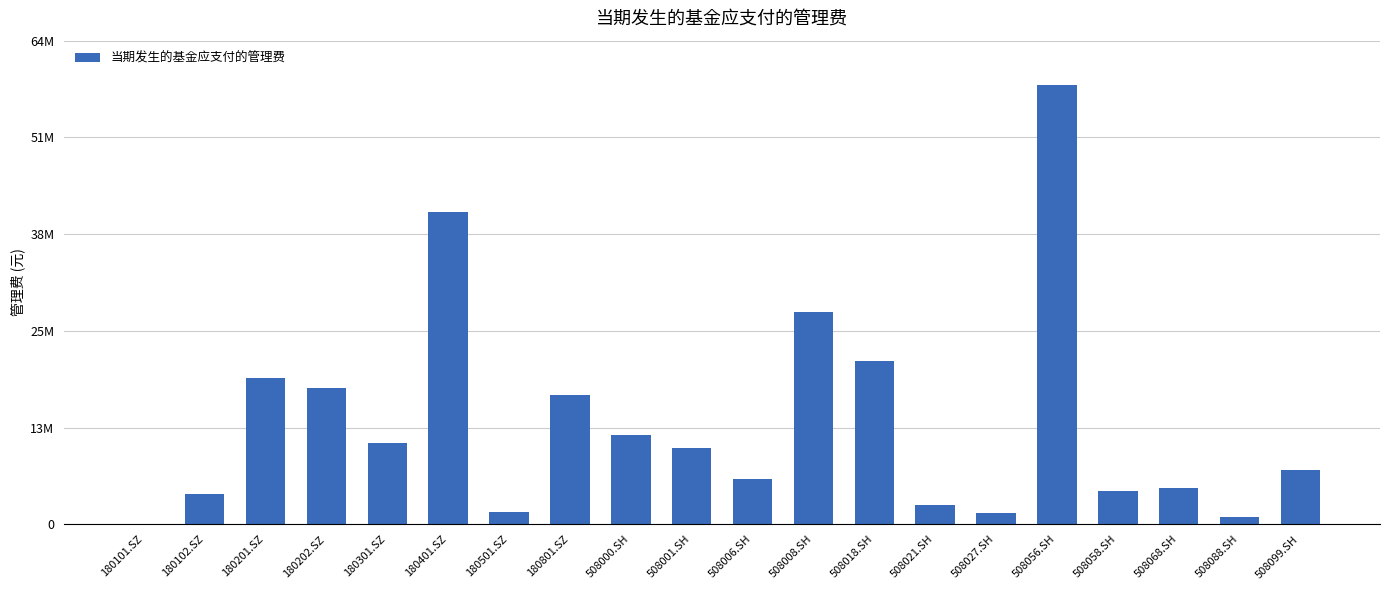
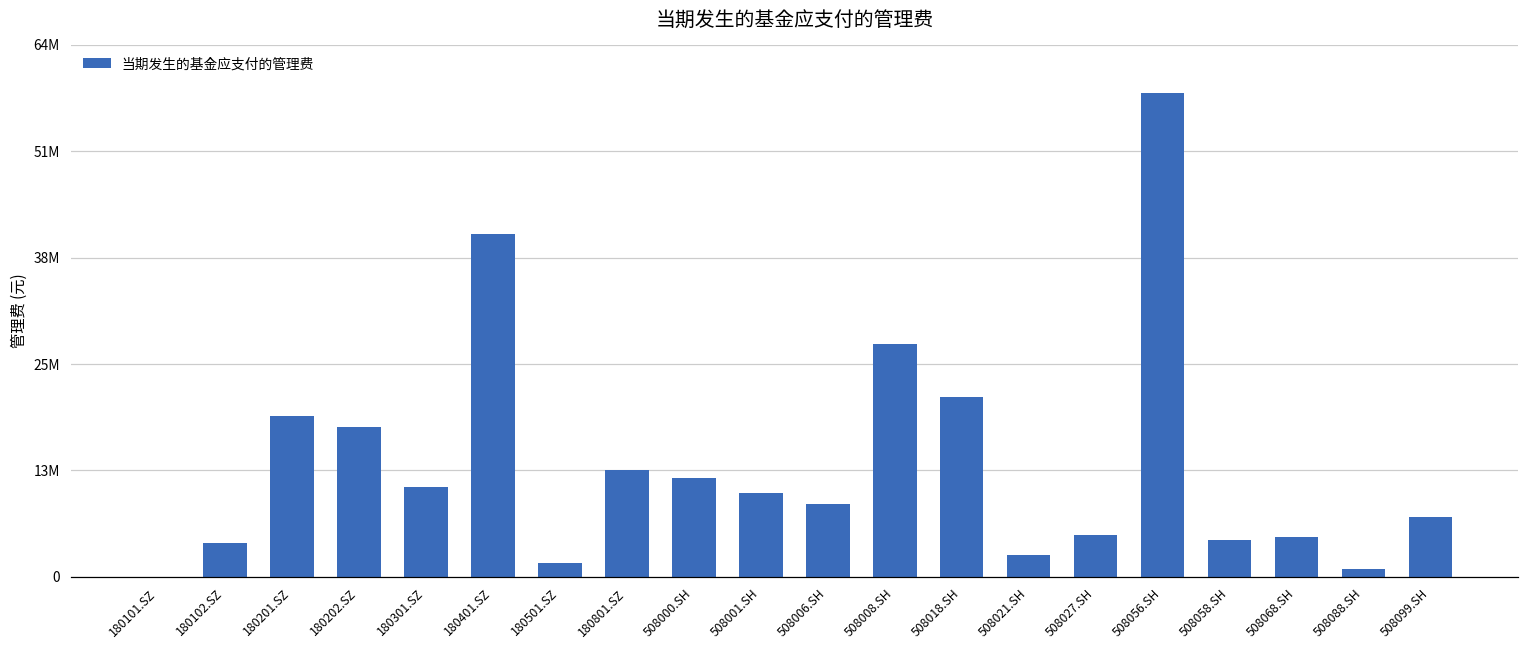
180801.SZ: 17000000 -> 13000000
508006.SH: 6000000 -> 9000000
508027.SH: 2000000 -> 5000000
